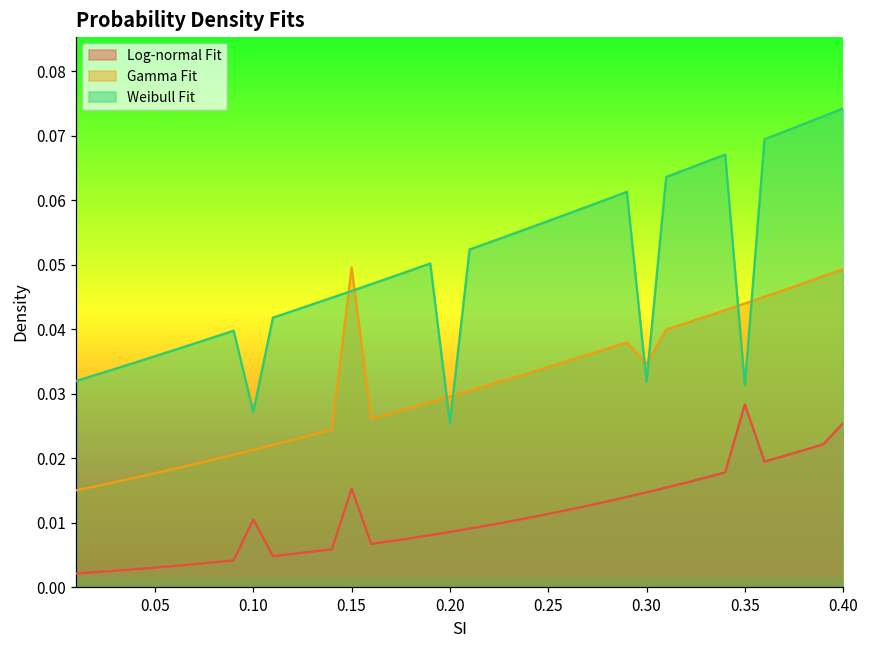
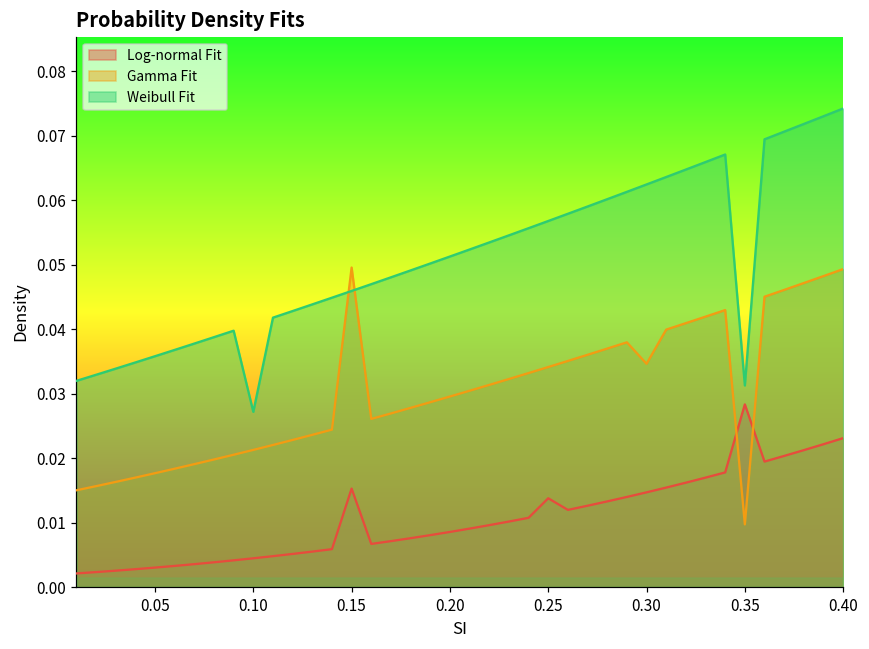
Log-normal Fit, 0.10: 0.011 -> 0.004
Weibull Fit, 0.20: 0.025 -> 0.051
Log-normal Fit, 0.25: 0.011 -> 0.014
Weibull Fit, 0.30: 0.032 -> 0.062
Gamma Fit, 0.35: 0.044 -> 0.010
Log-normal Fit, 0.40: 0.025 -> 0.023
